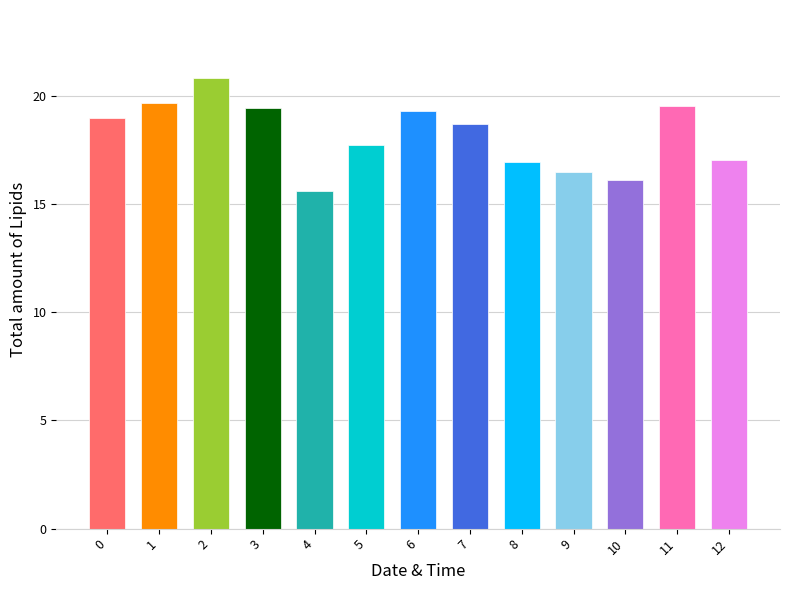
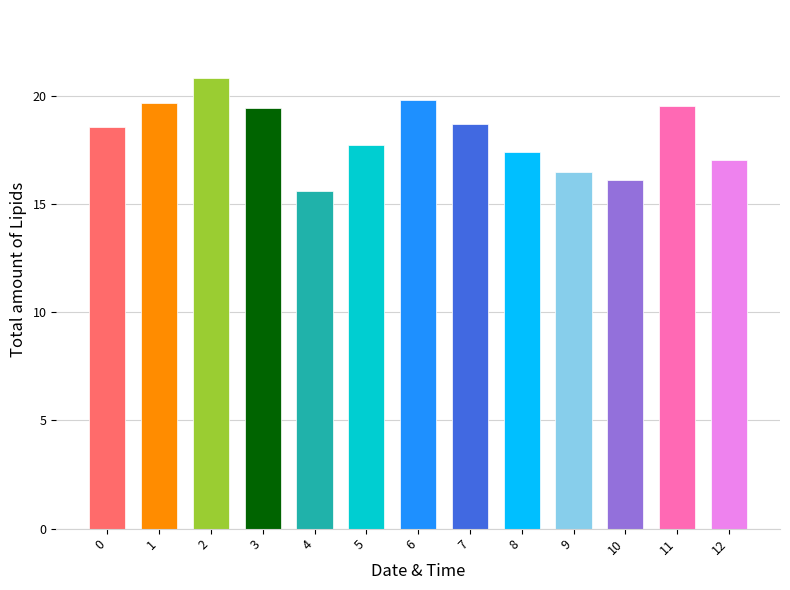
0: 19.0 -> 18.6
6: 19.3 -> 19.8
8: 17.0 -> 17.4
